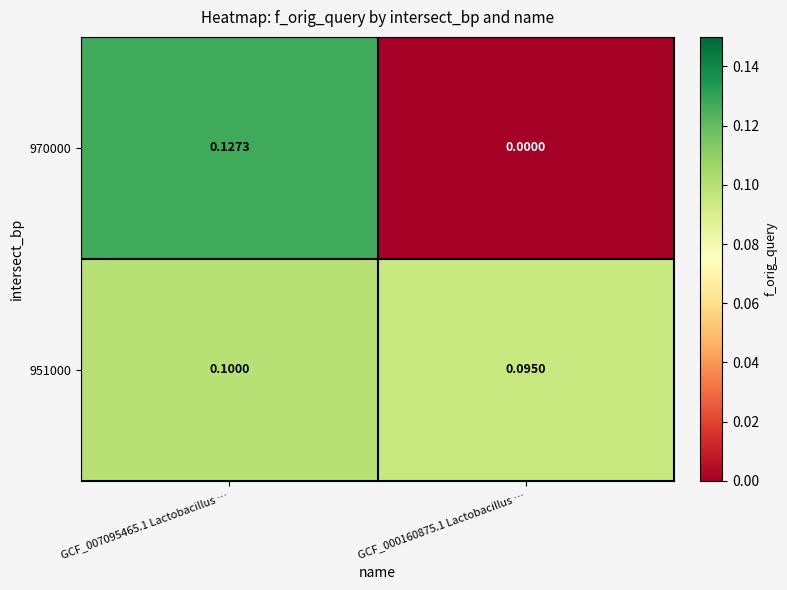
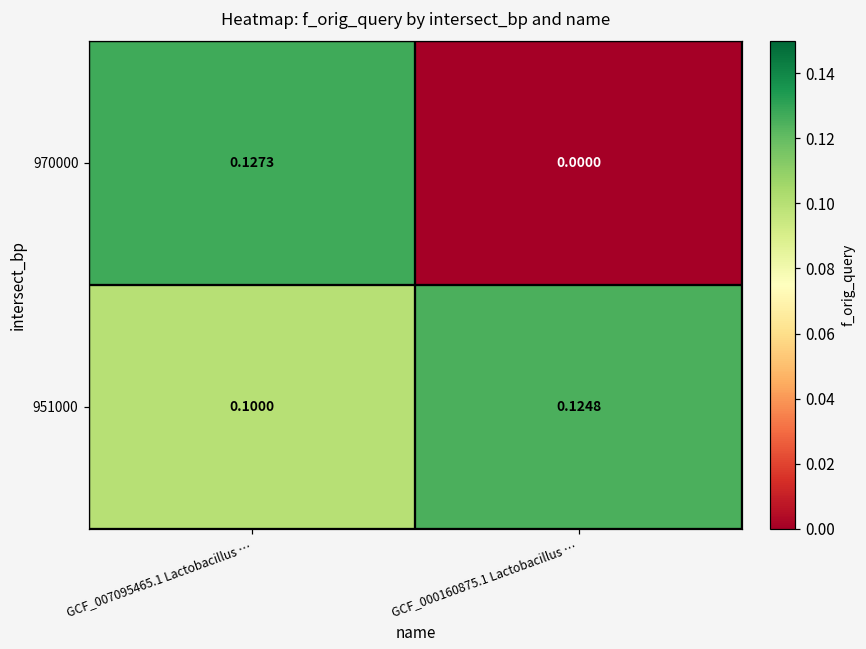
951000, GCF_000160875.1 Lactobacillus …: 0.0950 -> 0.1248
